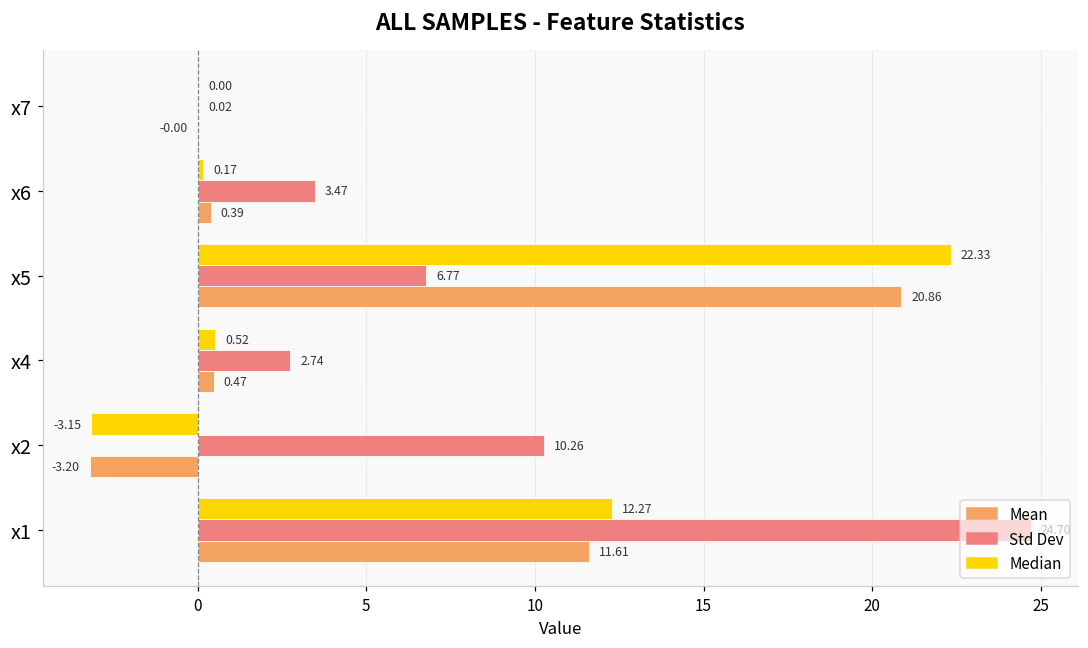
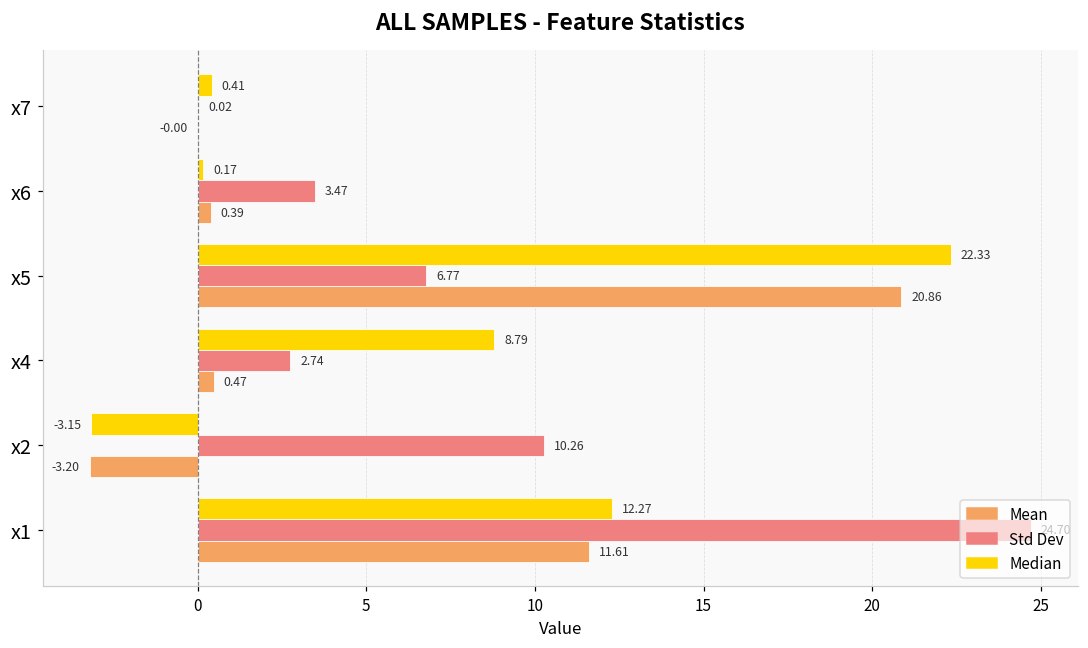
Median, x7: 0.00 -> 0.41
Median, x4: 0.52 -> 8.79
